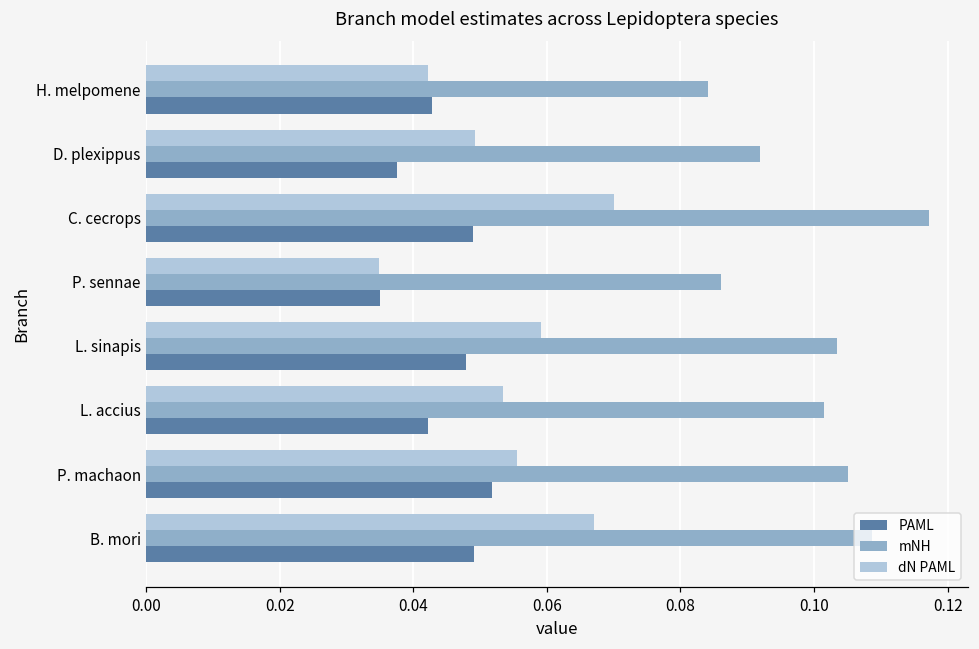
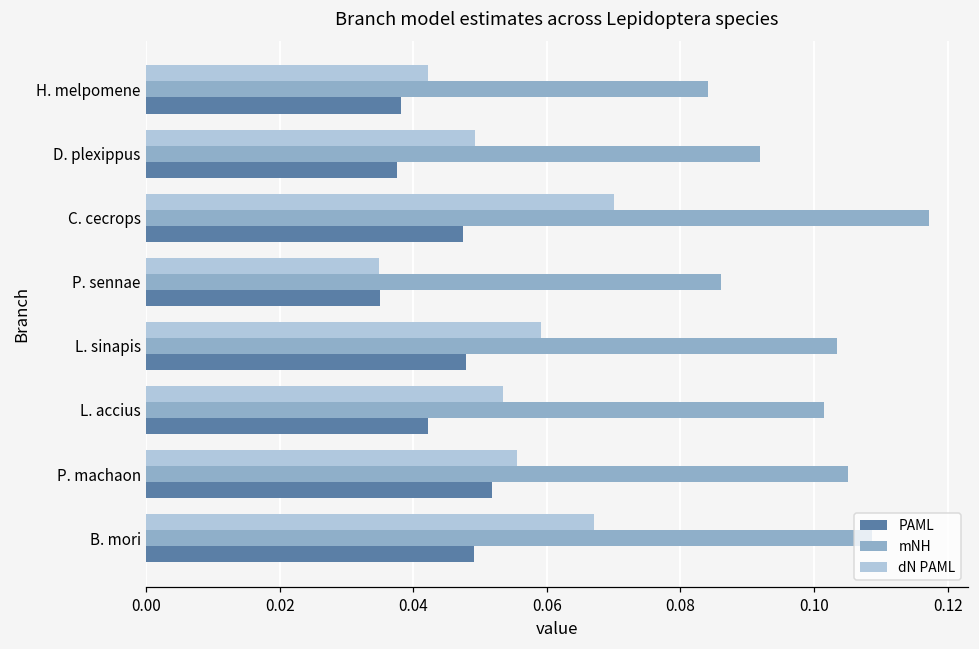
PAML, H. melpomene: 0.043 -> 0.038
PAML, C. cecrops: 0.049 -> 0.047
